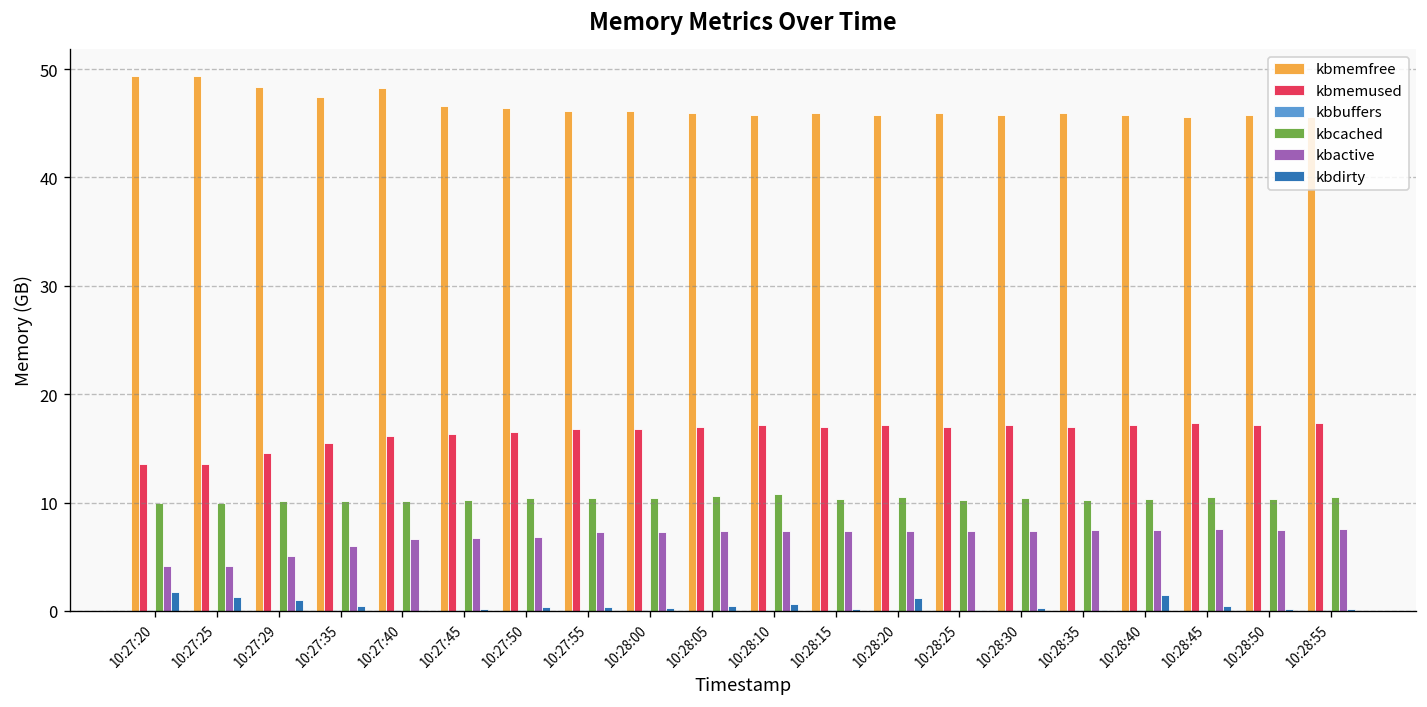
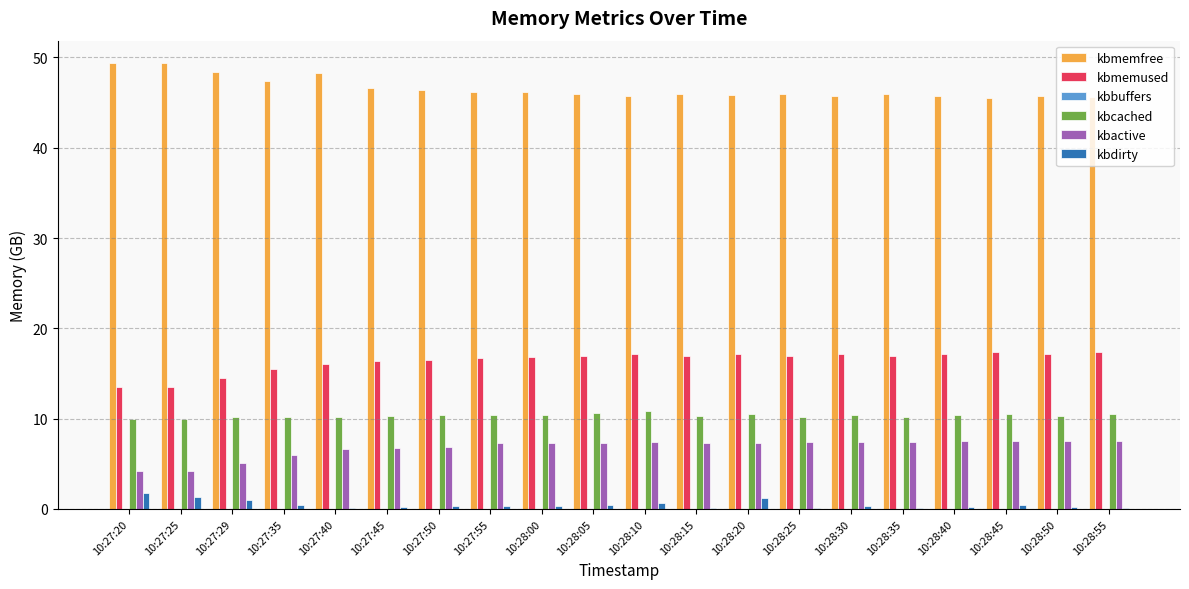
kbdirty, 10:28:40: 1 -> 0
